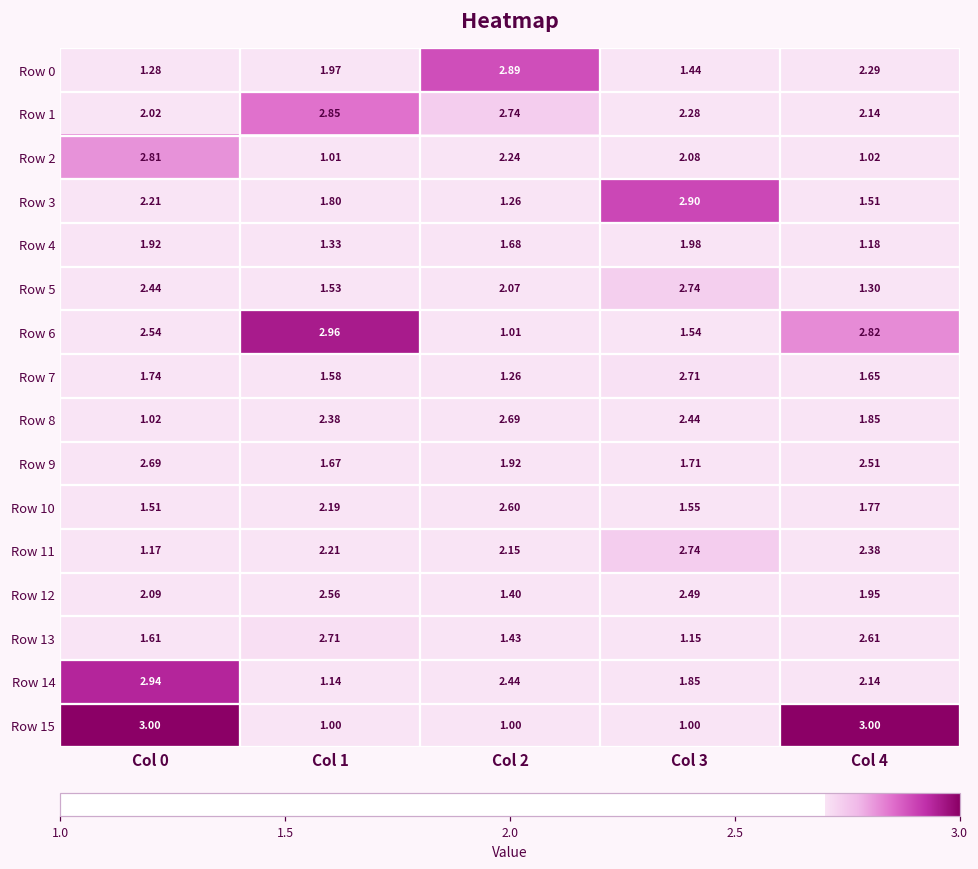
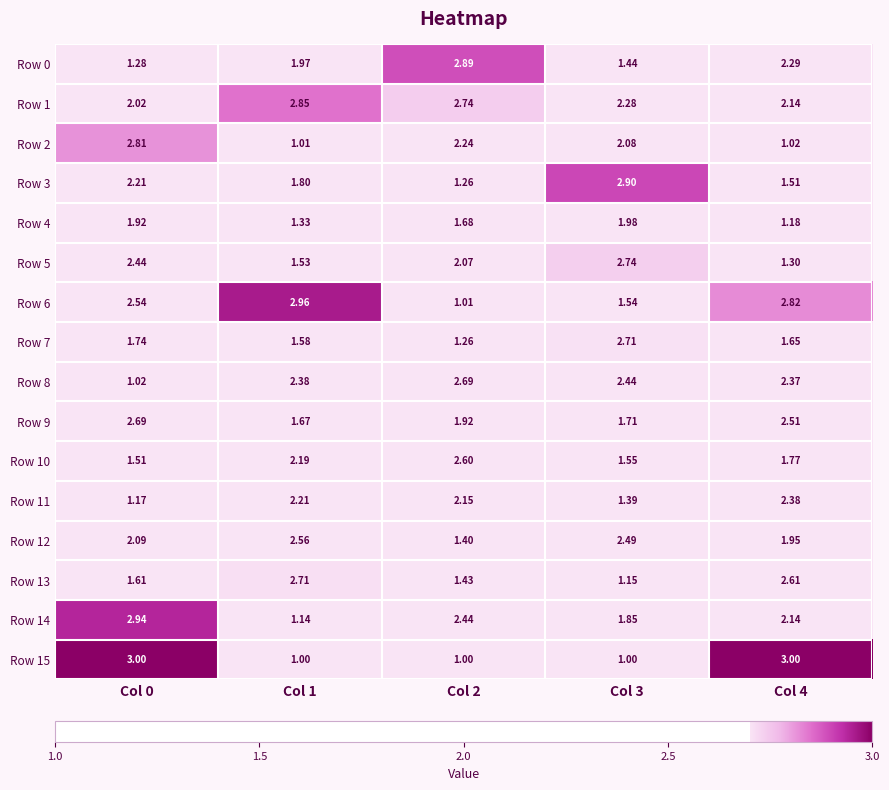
Row 8, Col 4: 1.85 -> 2.37
Row 11, Col 3: 2.74 -> 1.39
